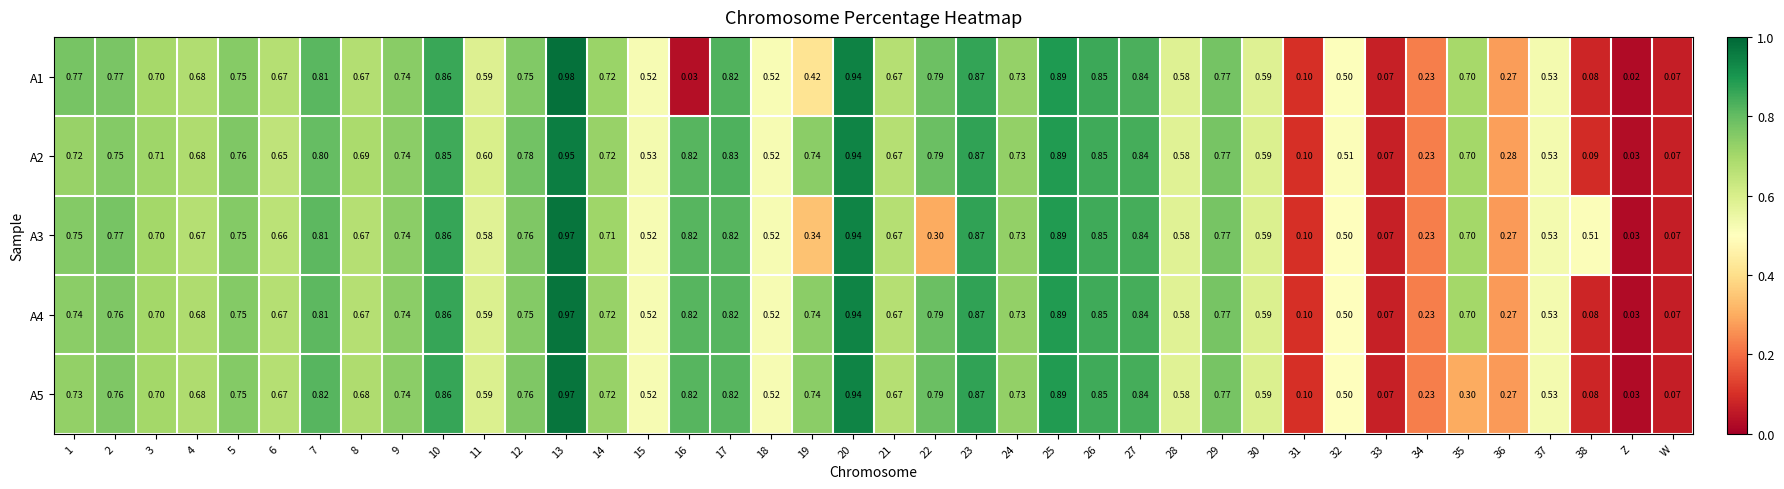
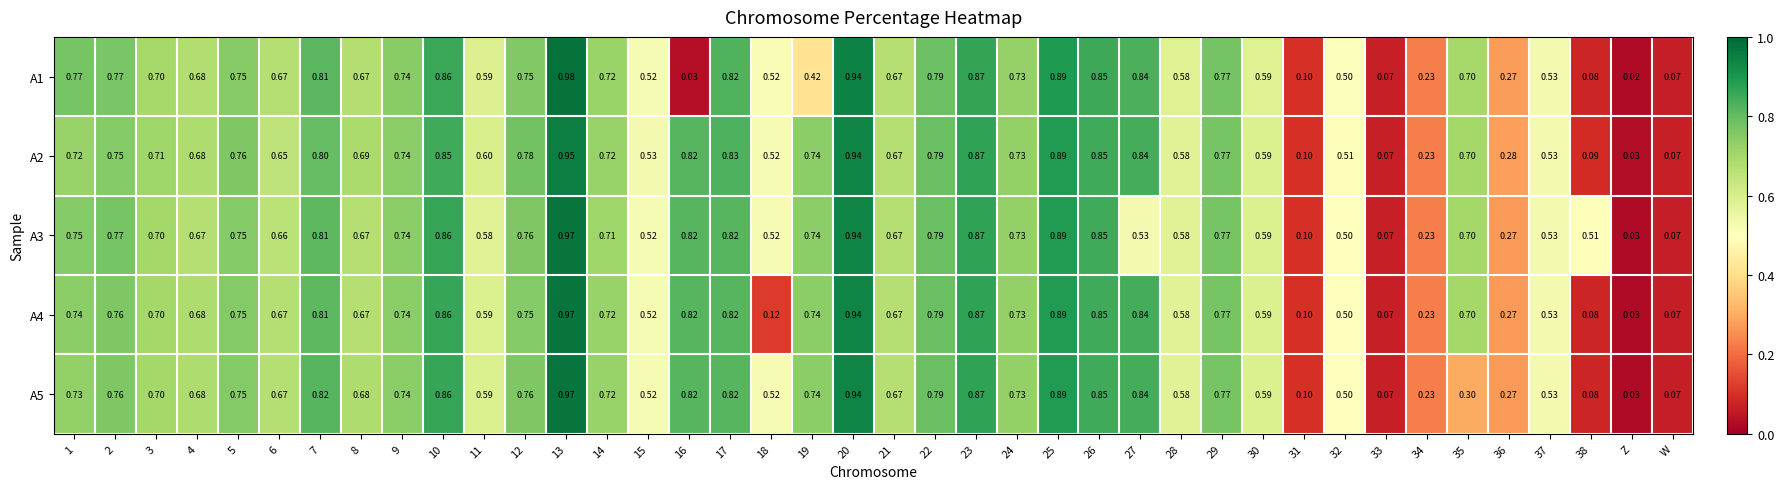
A3, 19: 0.34 -> 0.74
A3, 22: 0.30 -> 0.79
A3, 27: 0.84 -> 0.53
A4, 18: 0.52 -> 0.12
